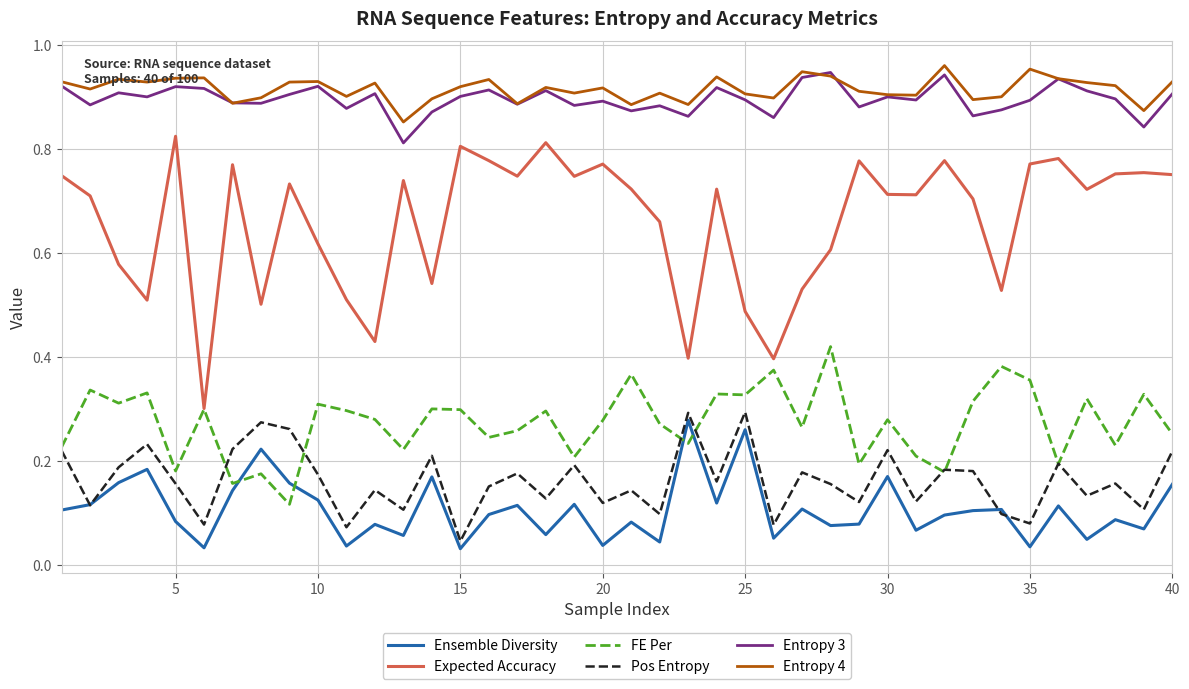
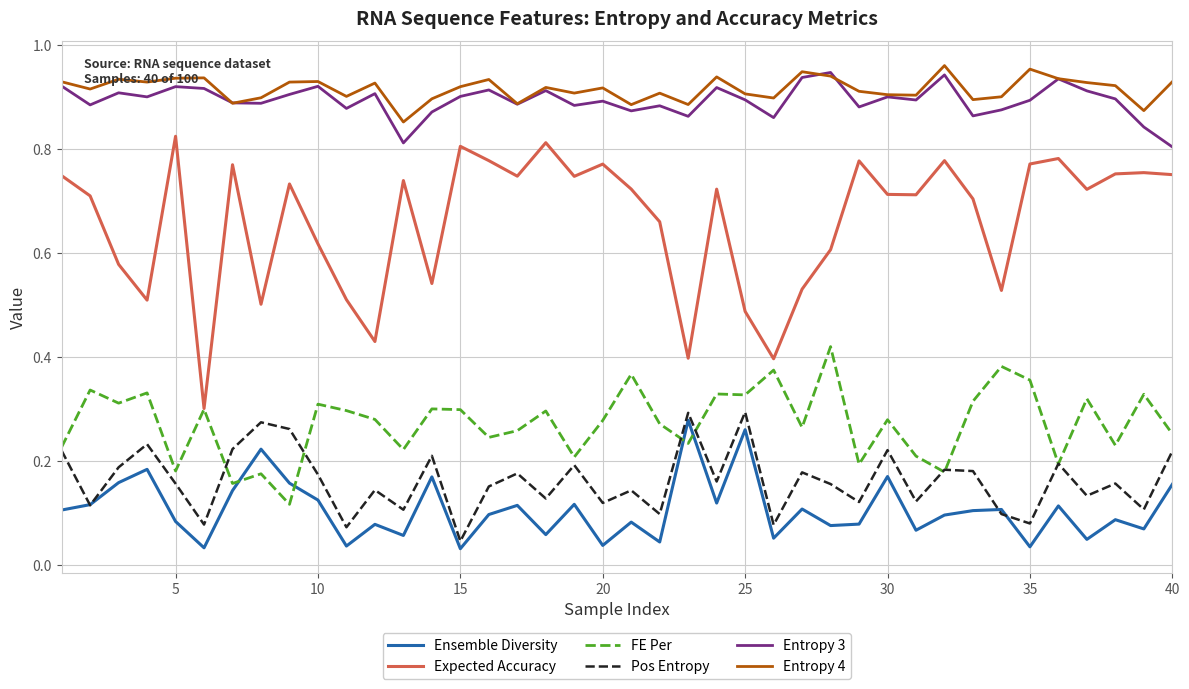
Entropy 3, 40: 0.91 -> 0.80
